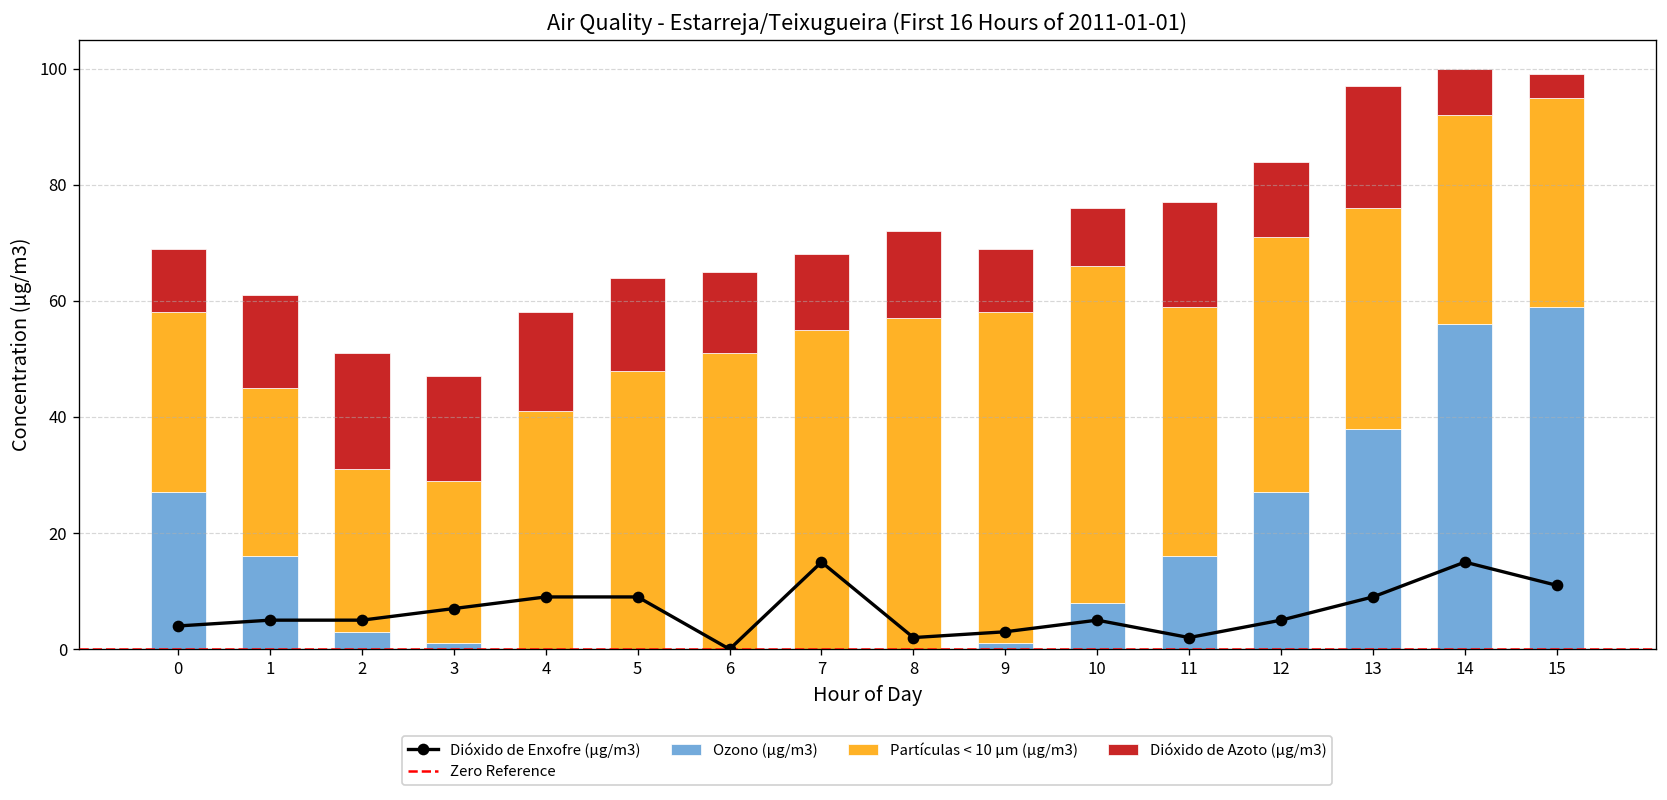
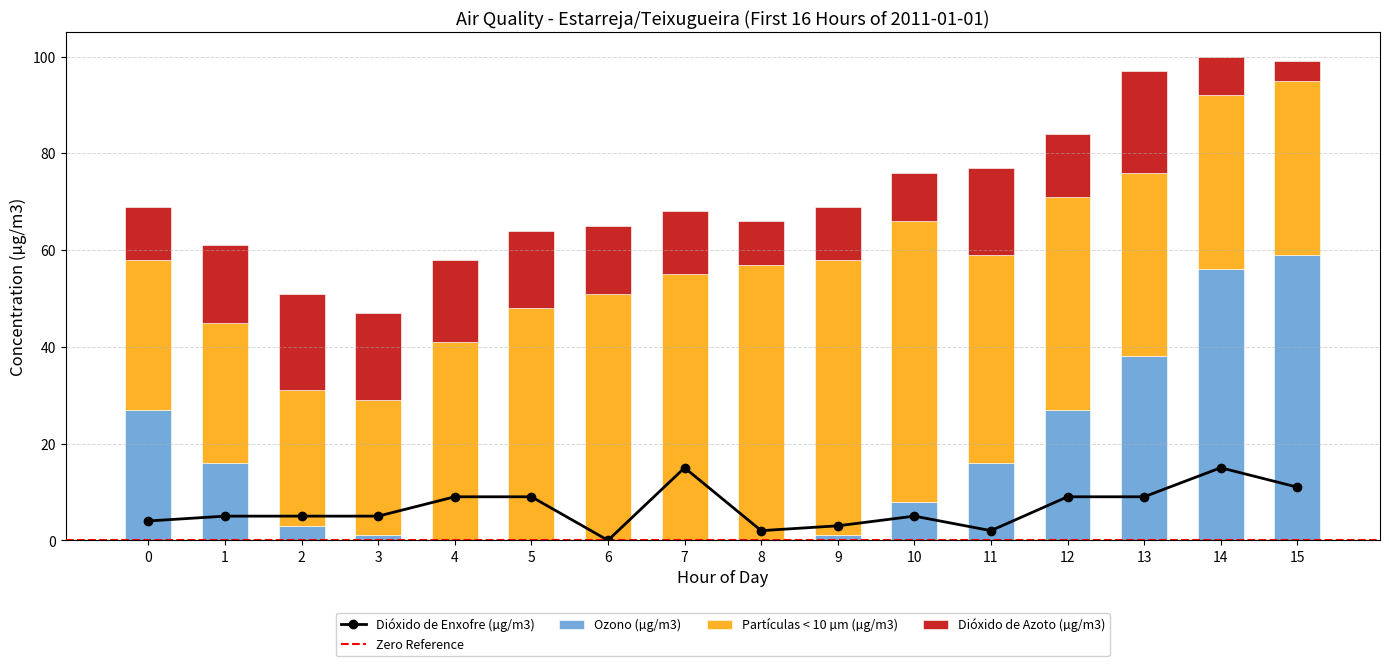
Dióxido de Enxofre (µg/m3), 3: 7 -> 5
Dióxido de Azoto (µg/m3), 8: 15 -> 9
Dióxido de Enxofre (µg/m3), 12: 5 -> 9
